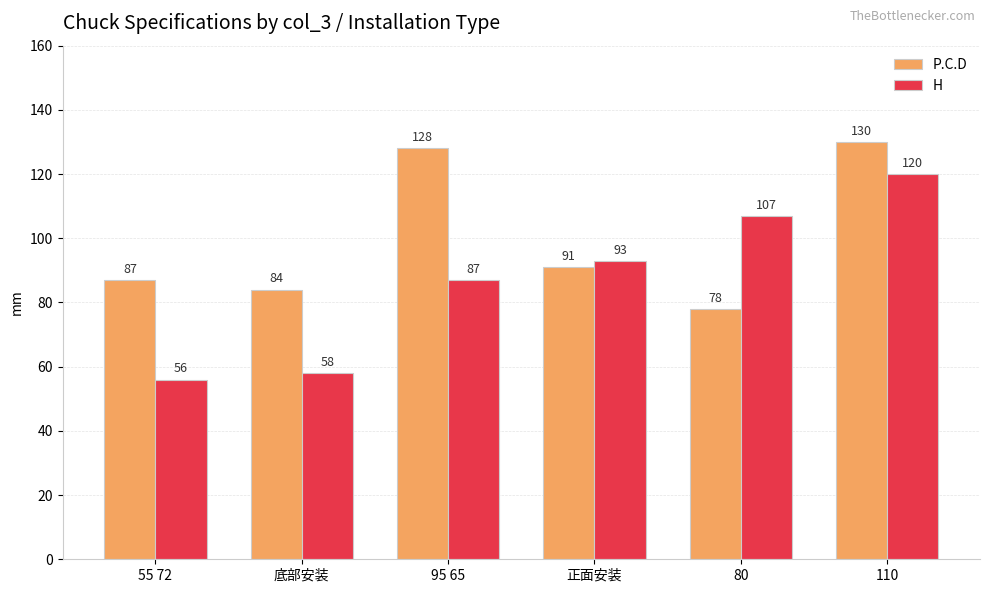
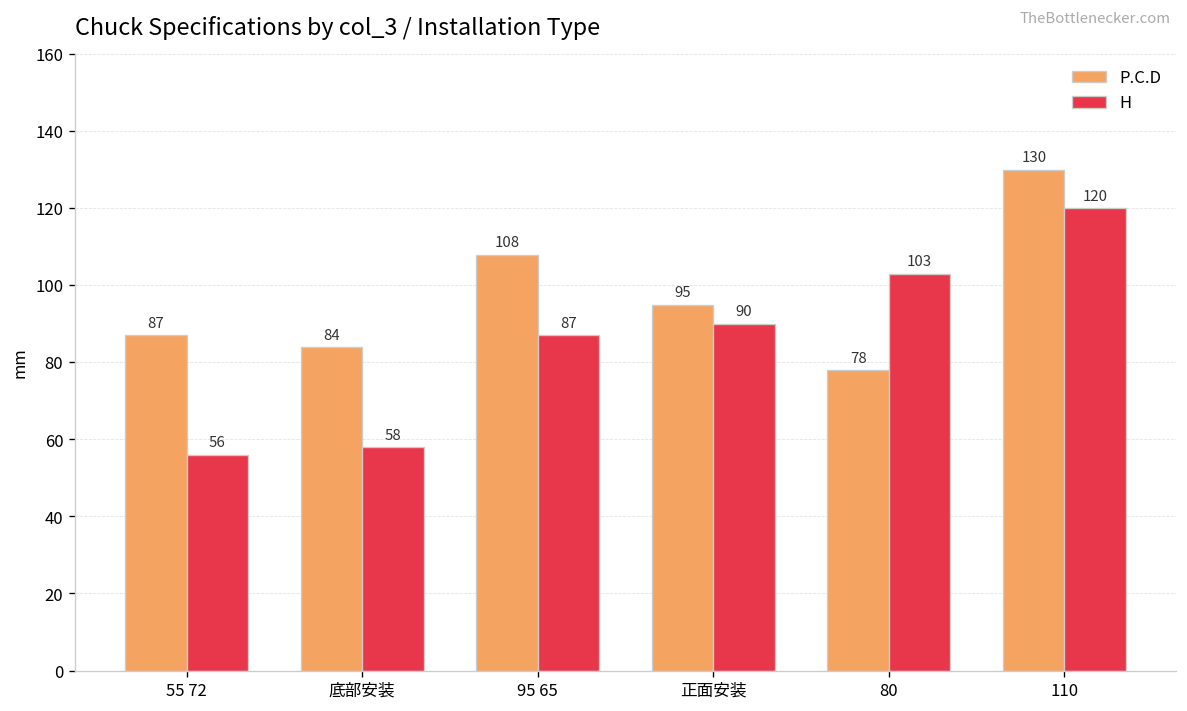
P.C.D, 95 65: 128 -> 108
P.C.D, 正面安装: 91 -> 95
H, 正面安装: 93 -> 90
H, 80: 107 -> 103
